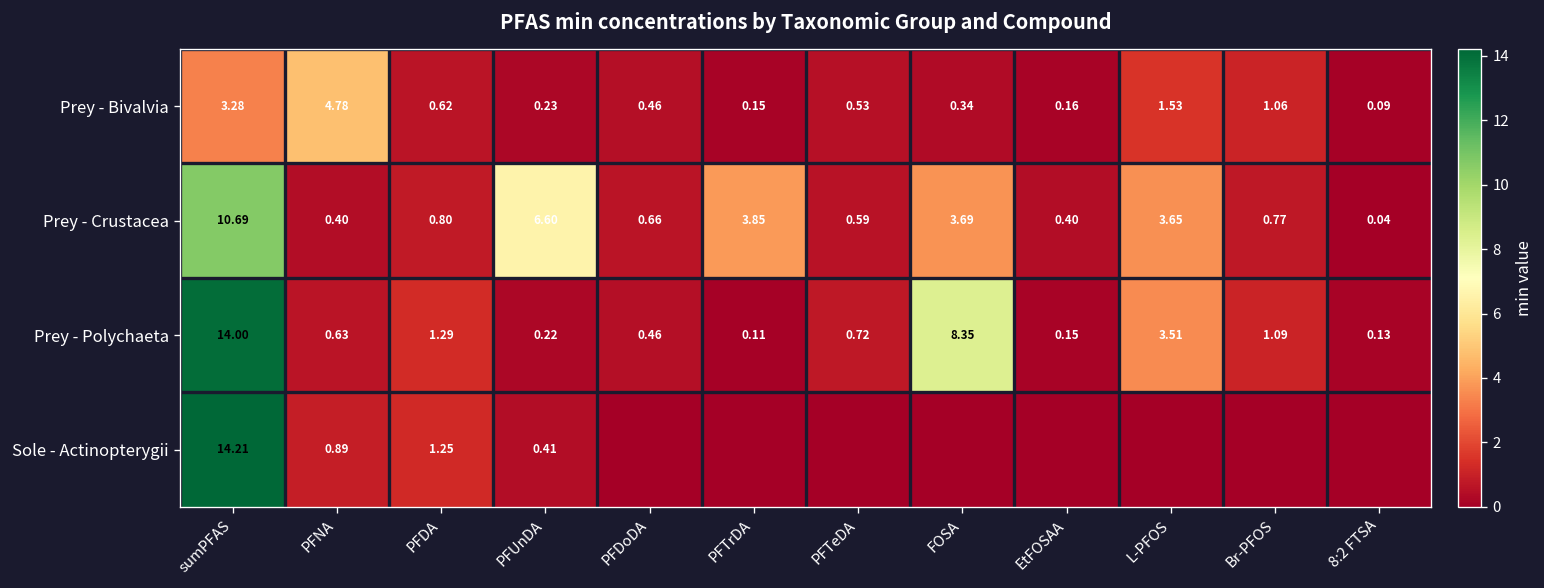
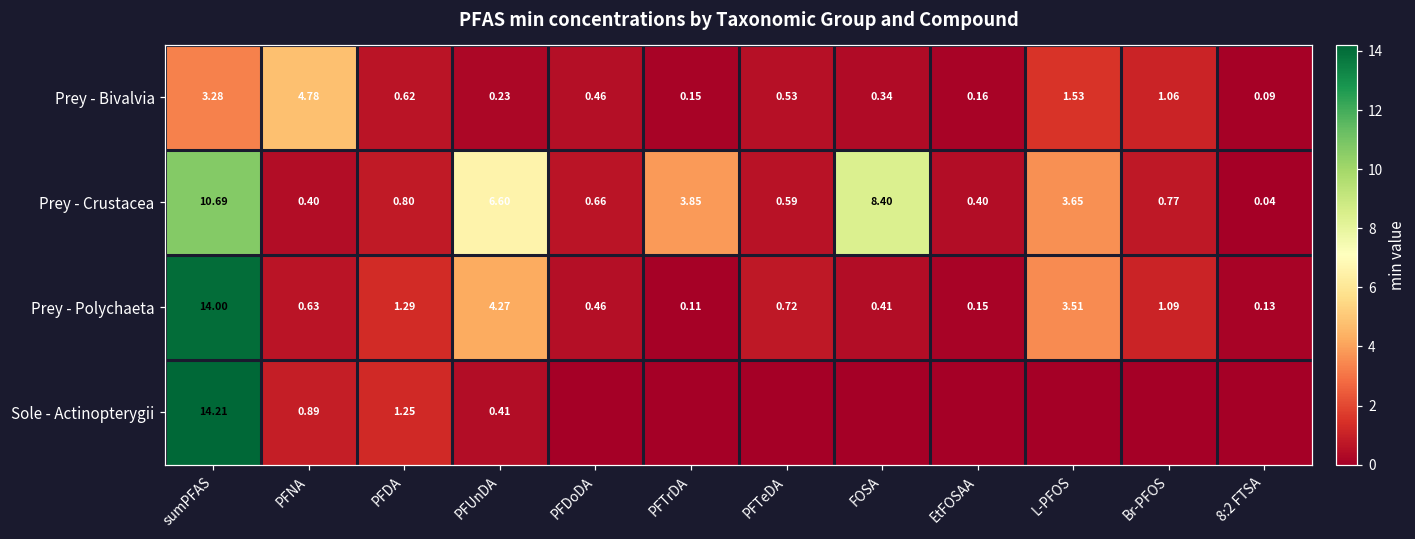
Prey - Crustacea, FOSA: 3.69 -> 8.40
Prey - Polychaeta, PFUnDA: 0.22 -> 4.27
Prey - Polychaeta, FOSA: 8.35 -> 0.41
